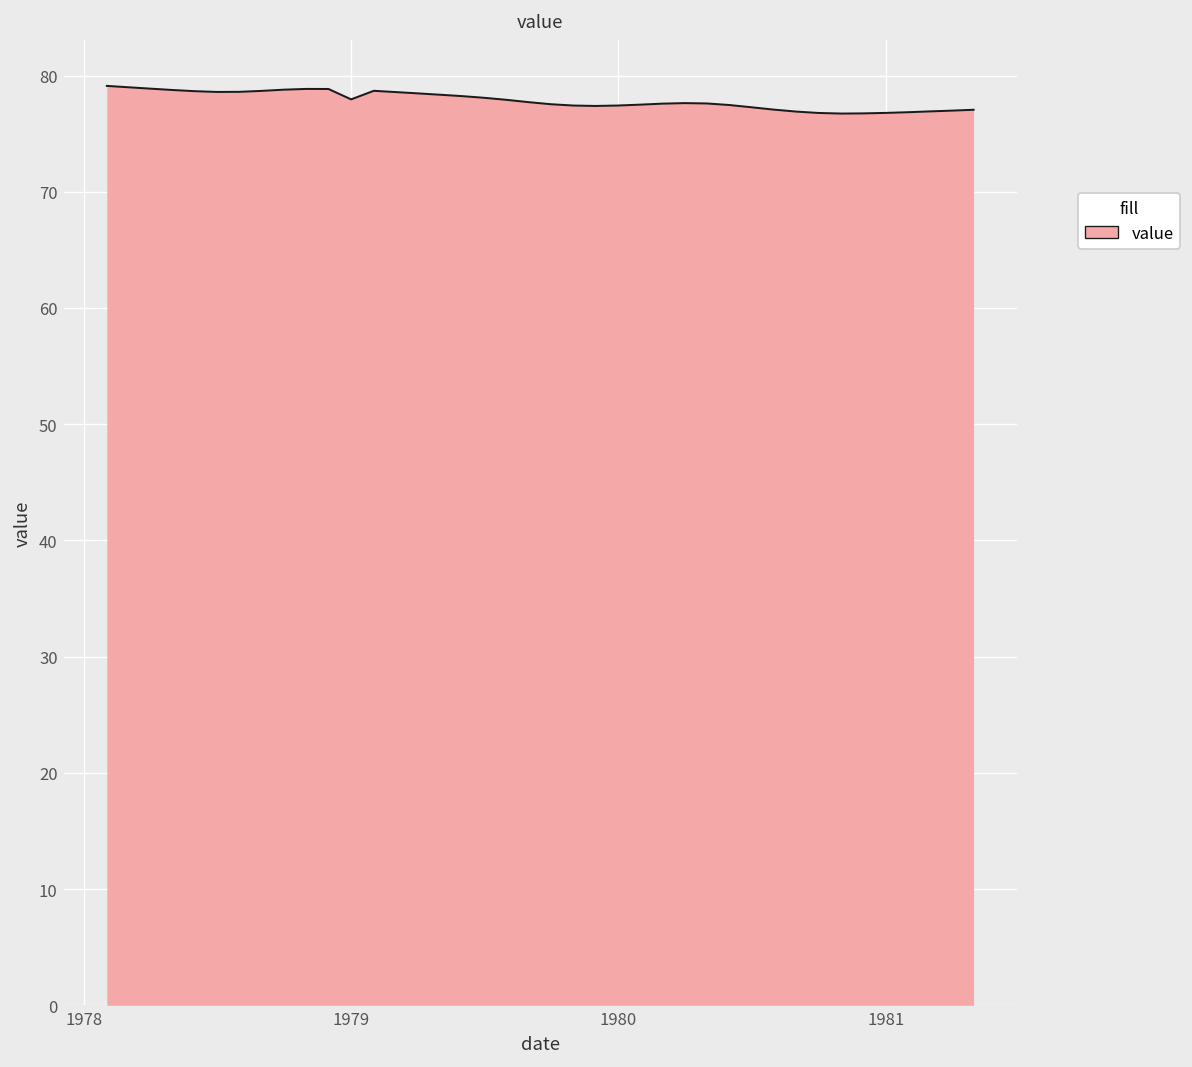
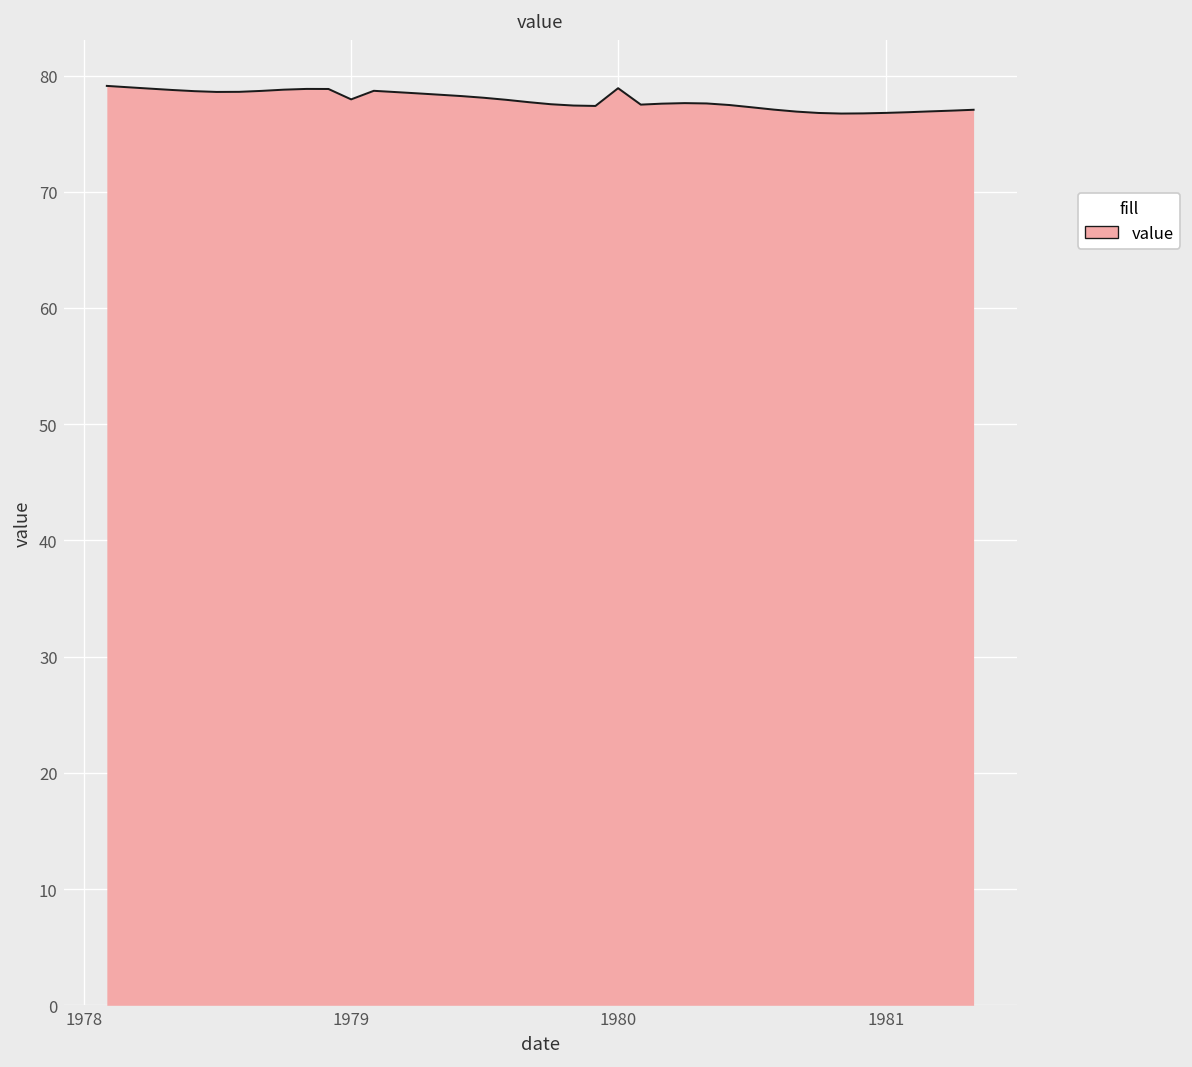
1980: 77 -> 79
